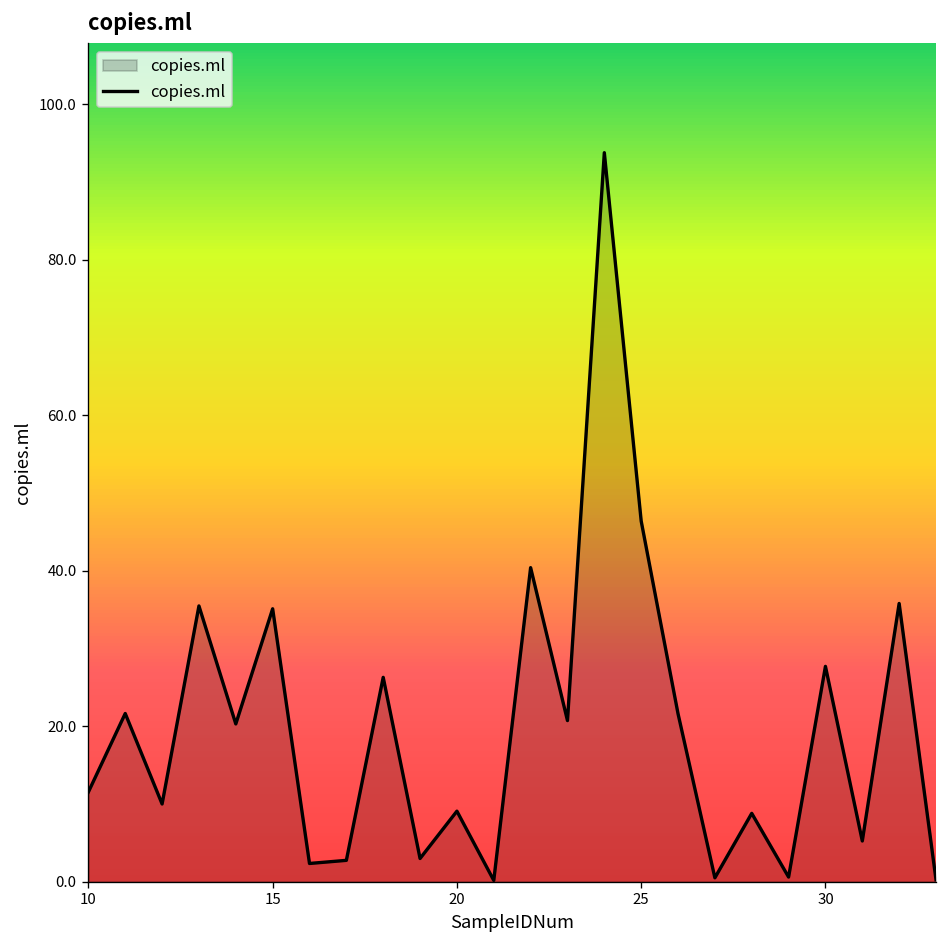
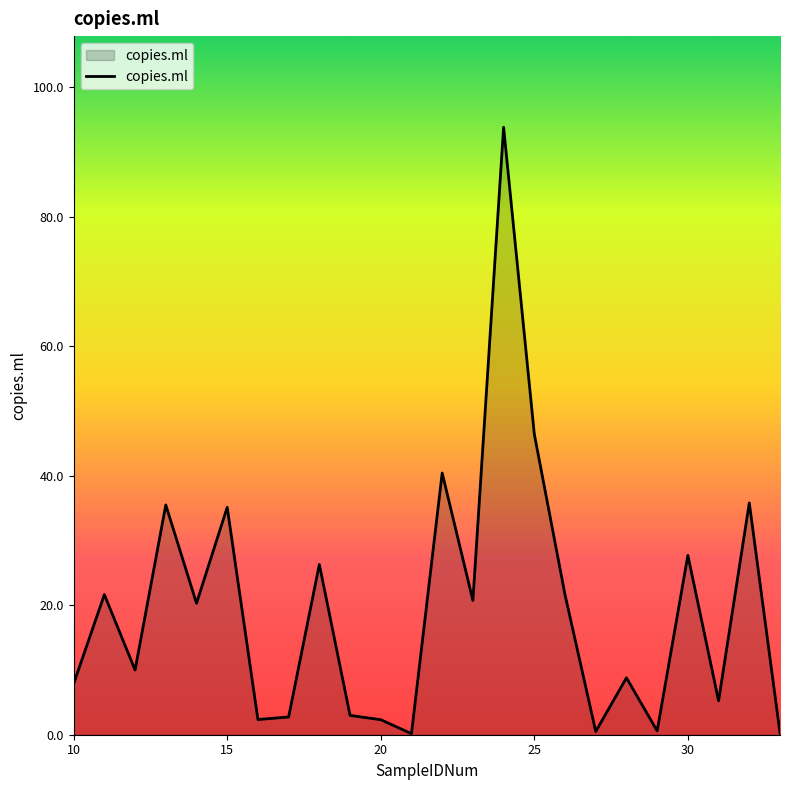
10: 12 -> 8
20: 9 -> 2
